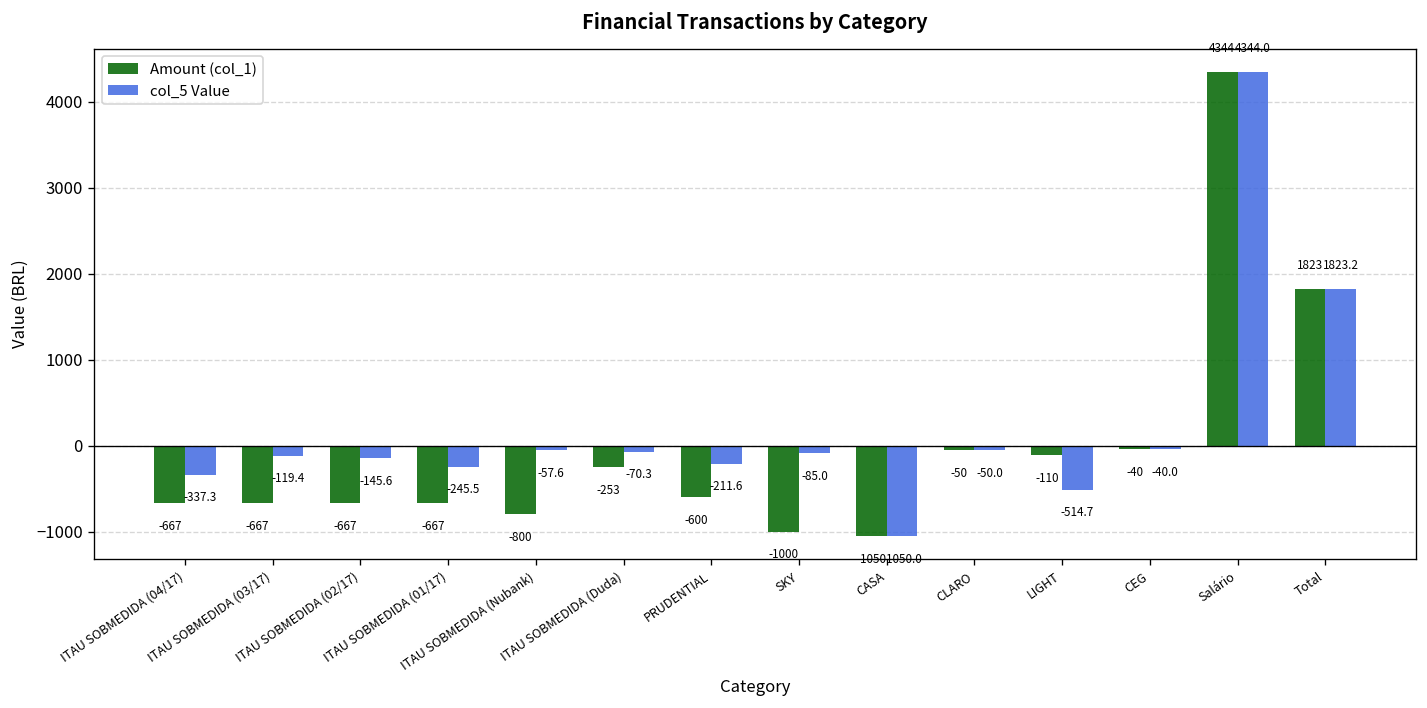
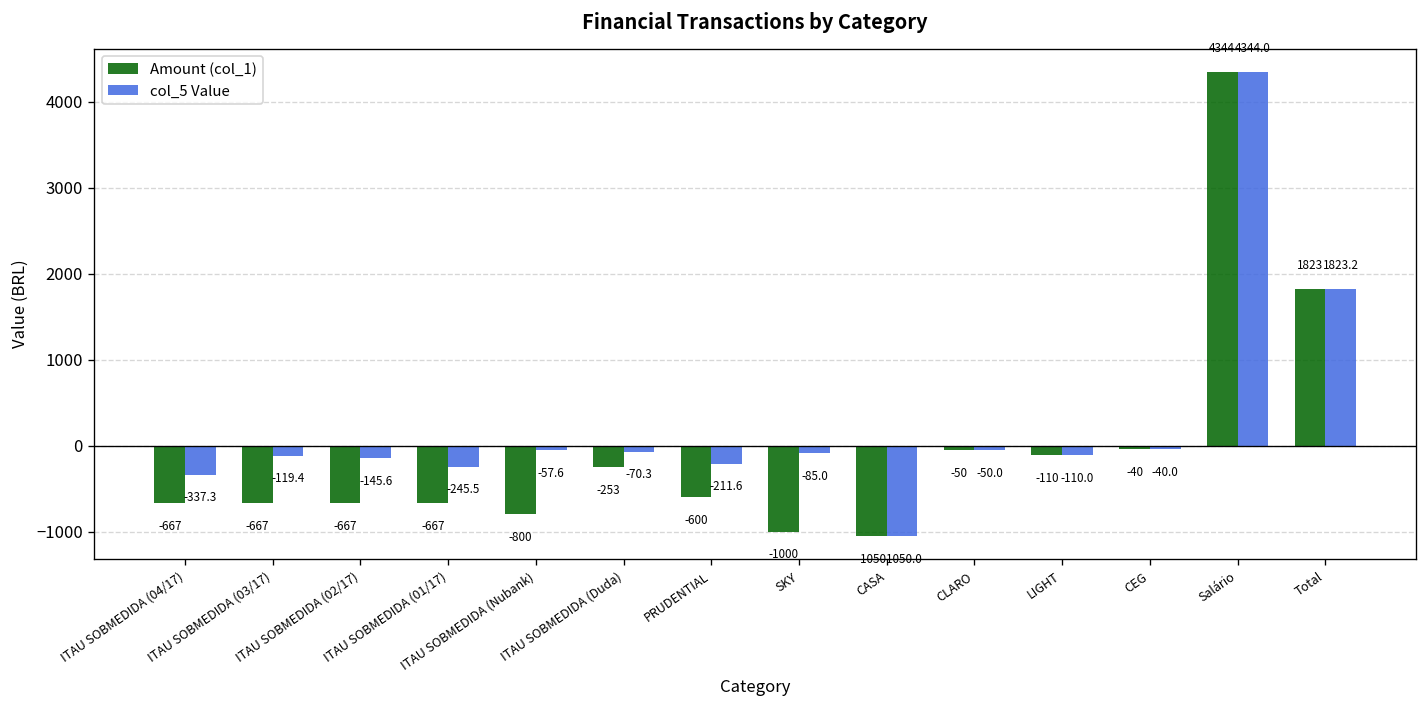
col_5 Value, LIGHT: -514.7 -> -110.0
